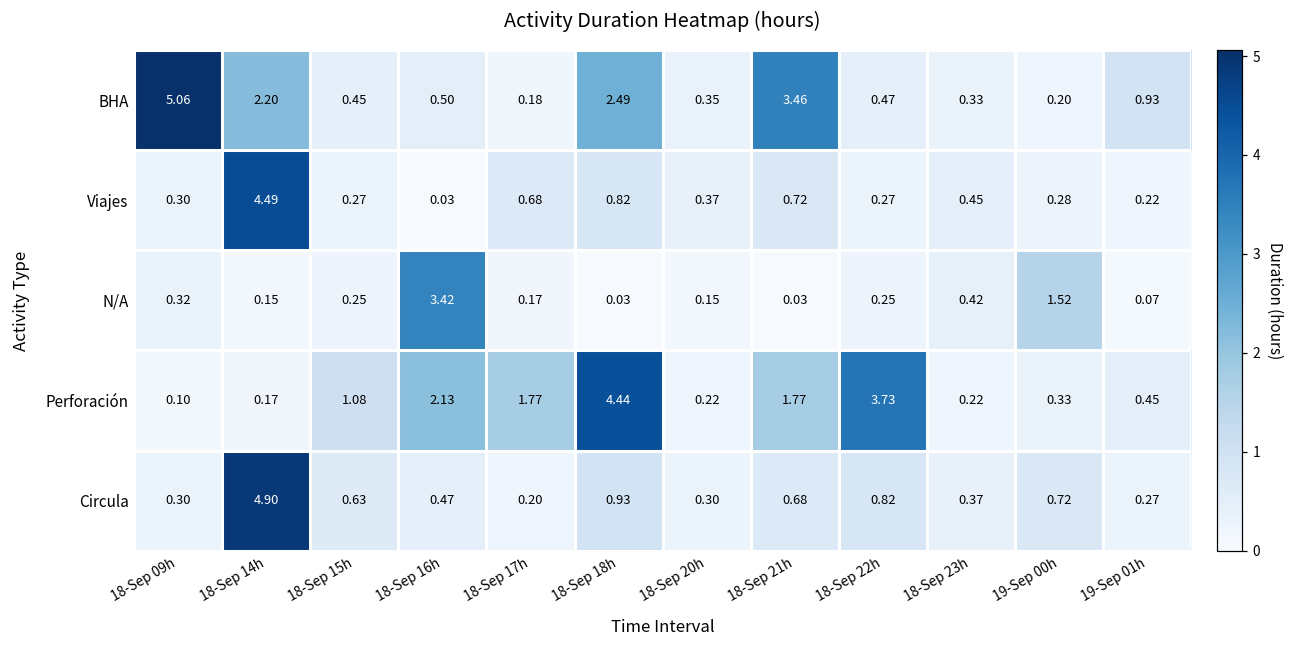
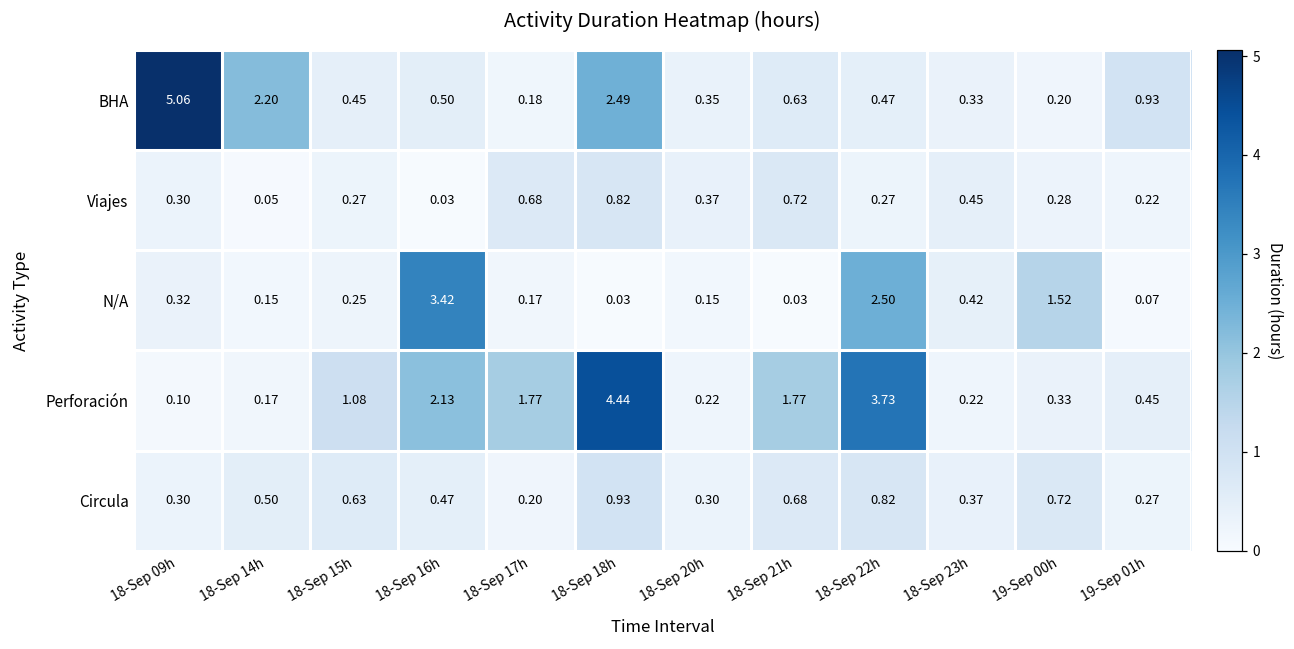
BHA, 18-Sep 21h: 3.46 -> 0.63
Viajes, 18-Sep 14h: 4.49 -> 0.05
N/A, 18-Sep 22h: 0.25 -> 2.50
Circula, 18-Sep 14h: 4.90 -> 0.50
